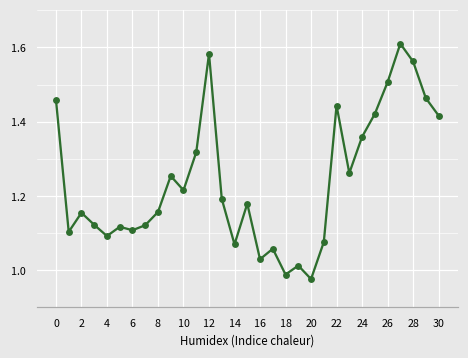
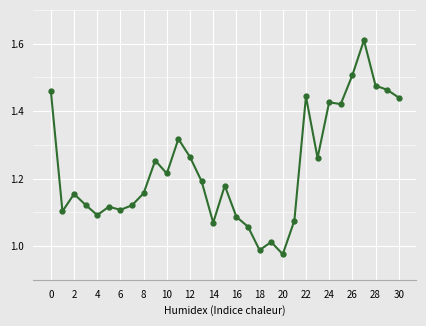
12: 1.58 -> 1.26
16: 1.03 -> 1.09
24: 1.36 -> 1.43
28: 1.56 -> 1.48
30: 1.42 -> 1.44
